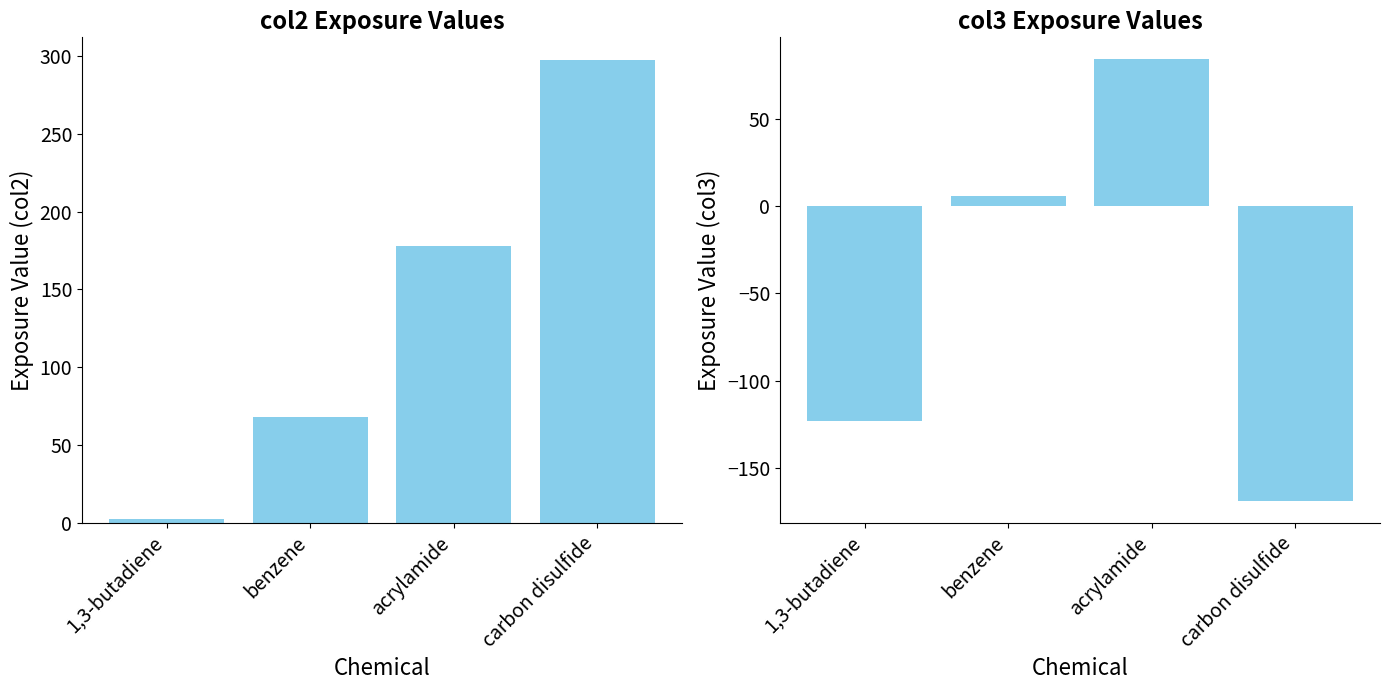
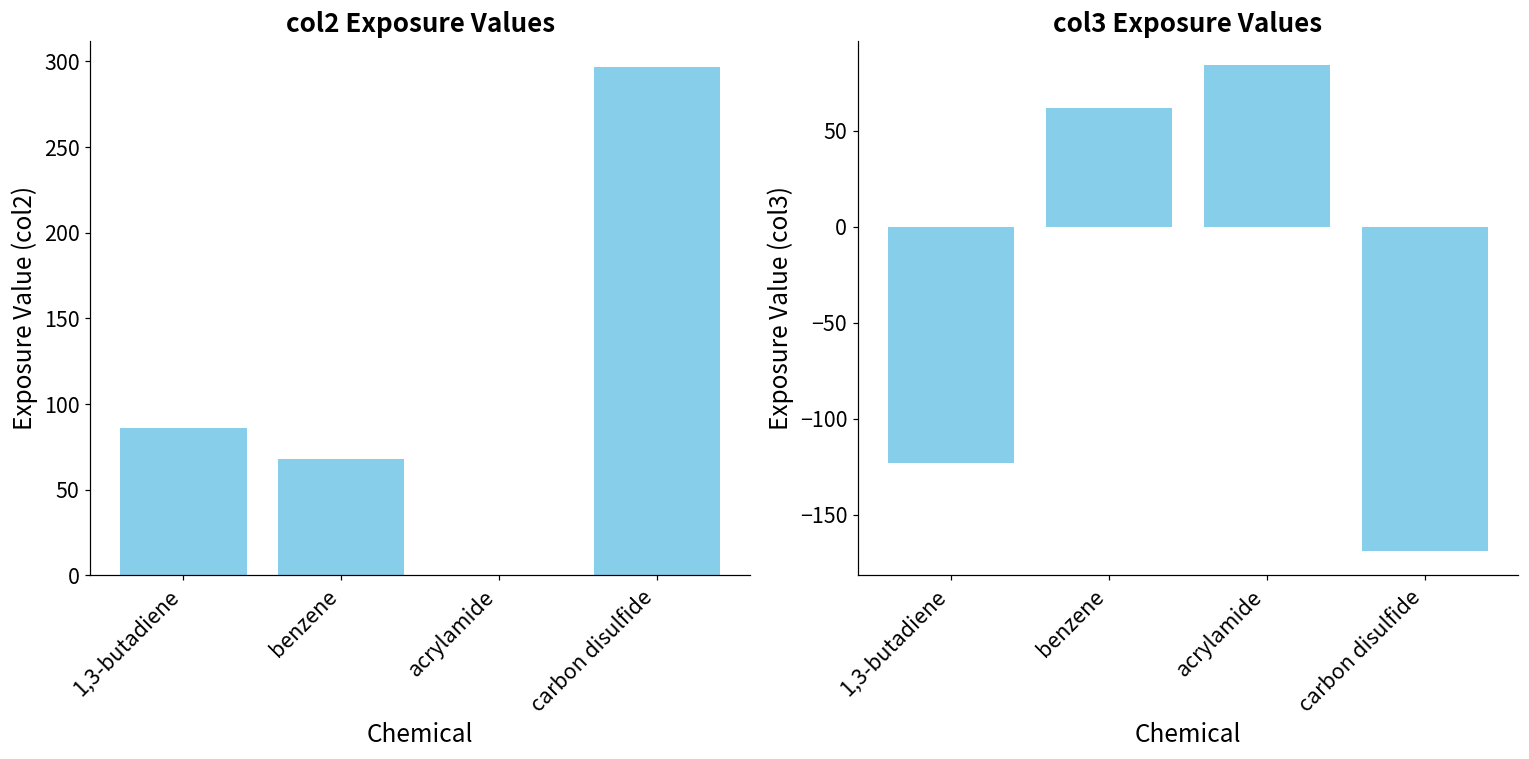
col2 Exposure Values, 1,3-butadiene: 2 -> 86
col2 Exposure Values, acrylamide: 178 -> 0
col3 Exposure Values, benzene: 6 -> 62
